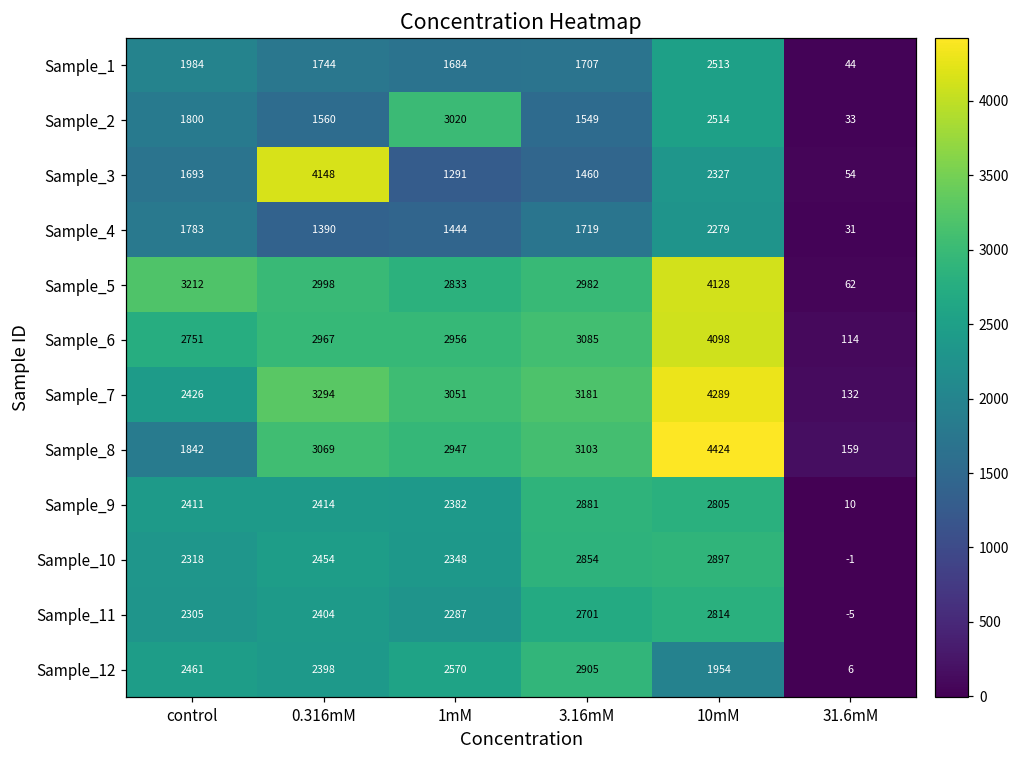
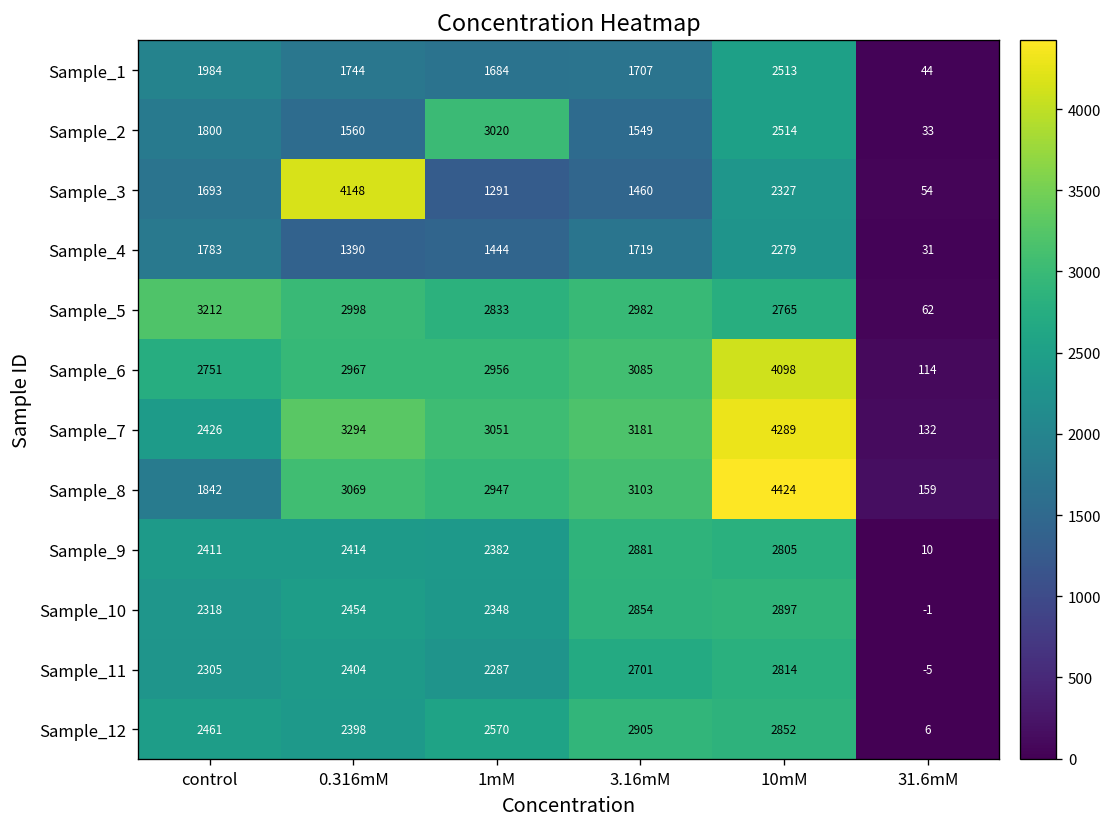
Sample_5, 10mM: 4128 -> 2765
Sample_12, 10mM: 1954 -> 2852
